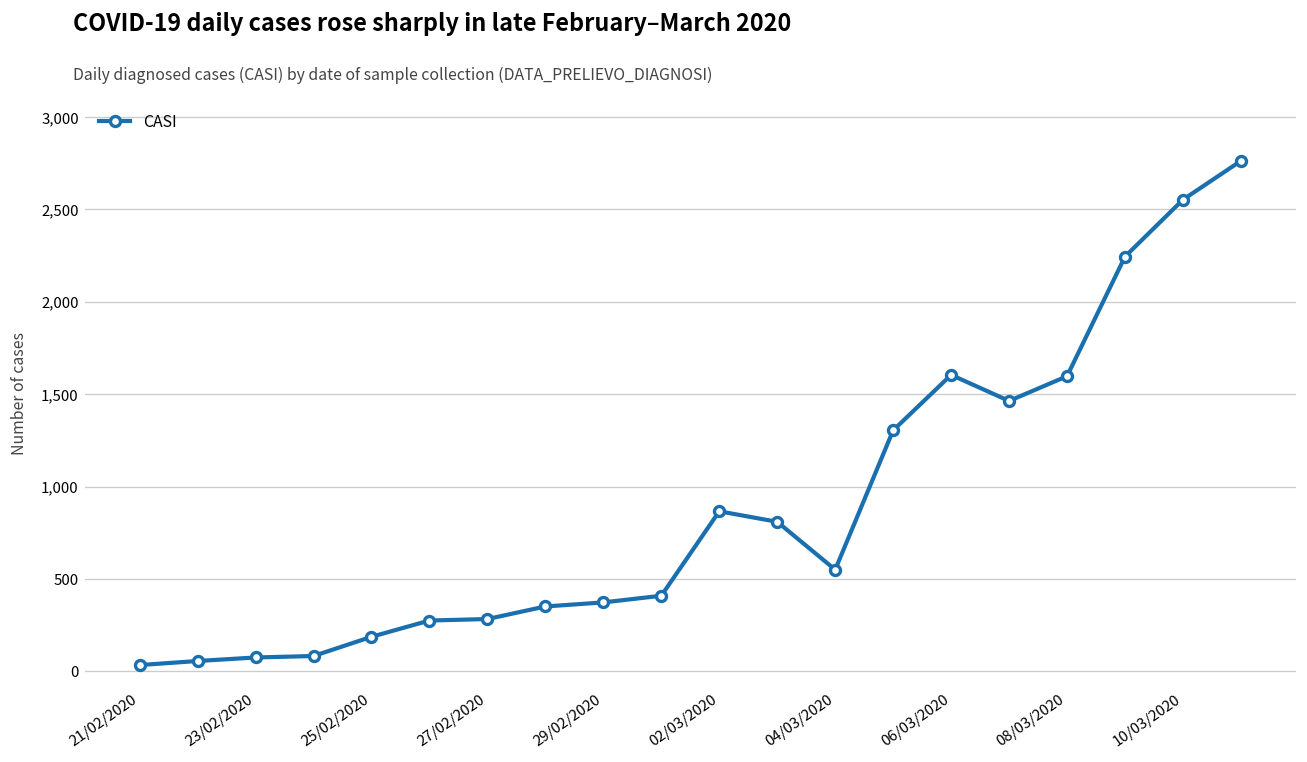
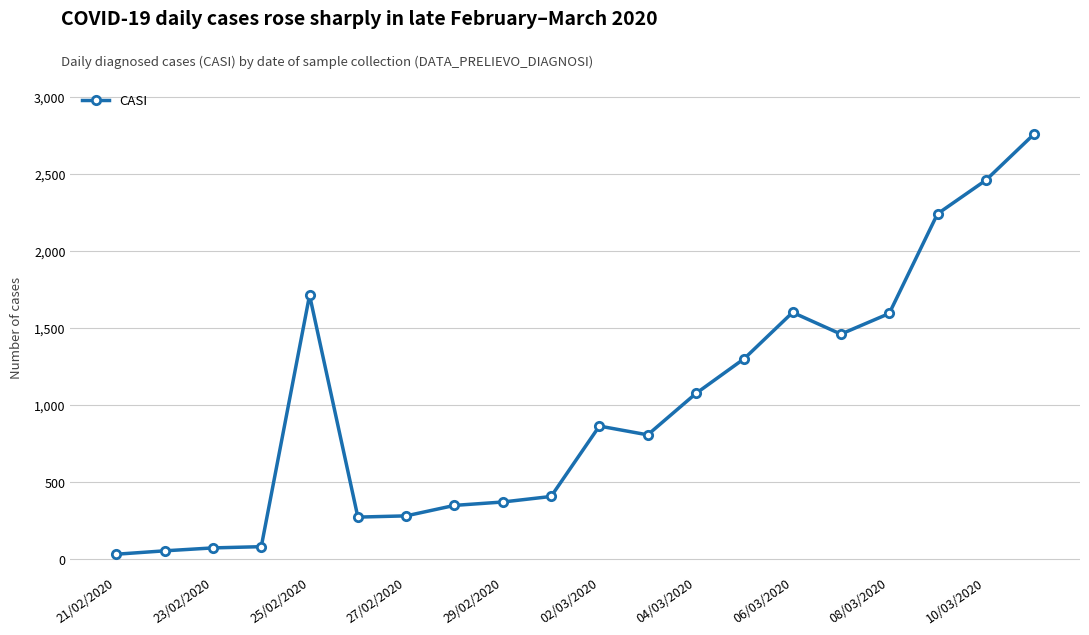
25/02/2020: 190 -> 1,720
04/03/2020: 550 -> 1,080
10/03/2020: 2,550 -> 2,460
